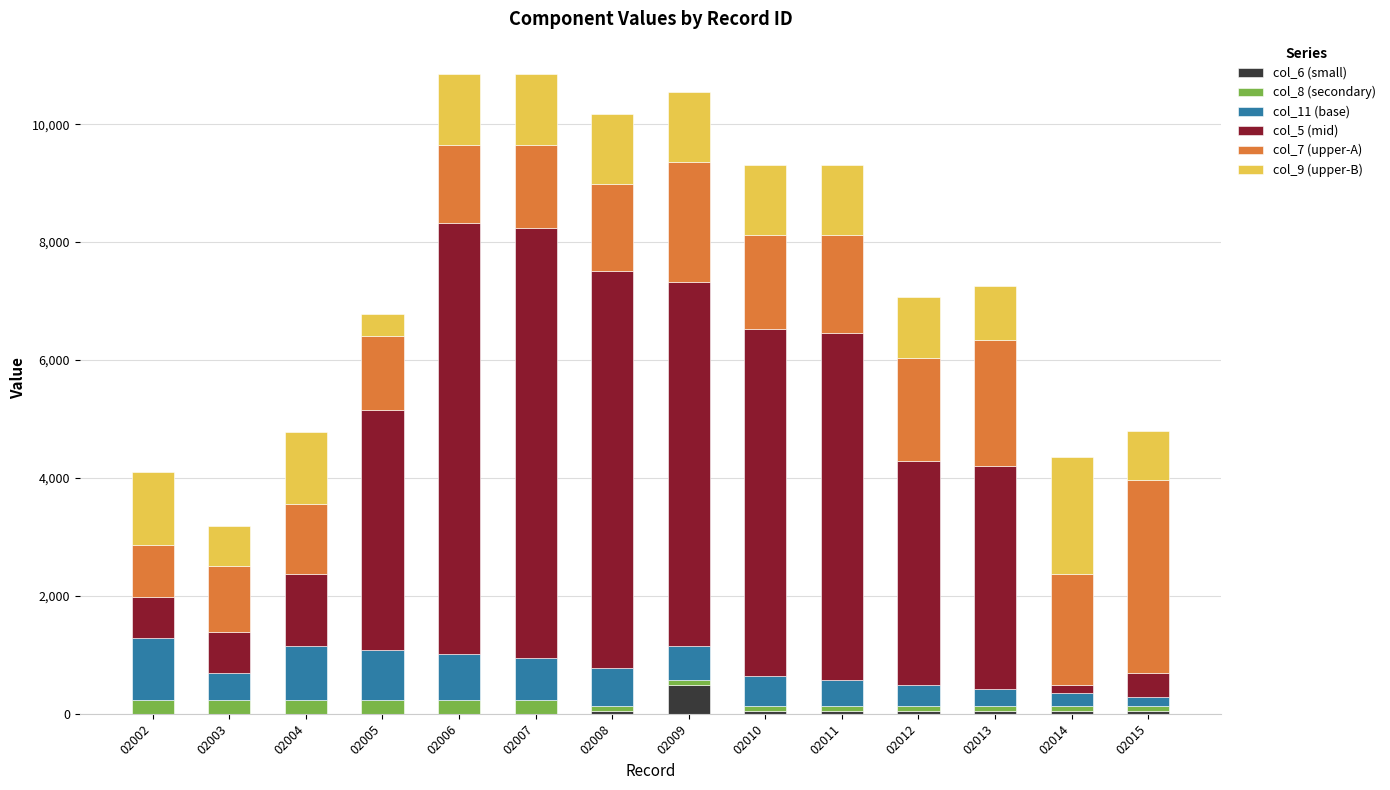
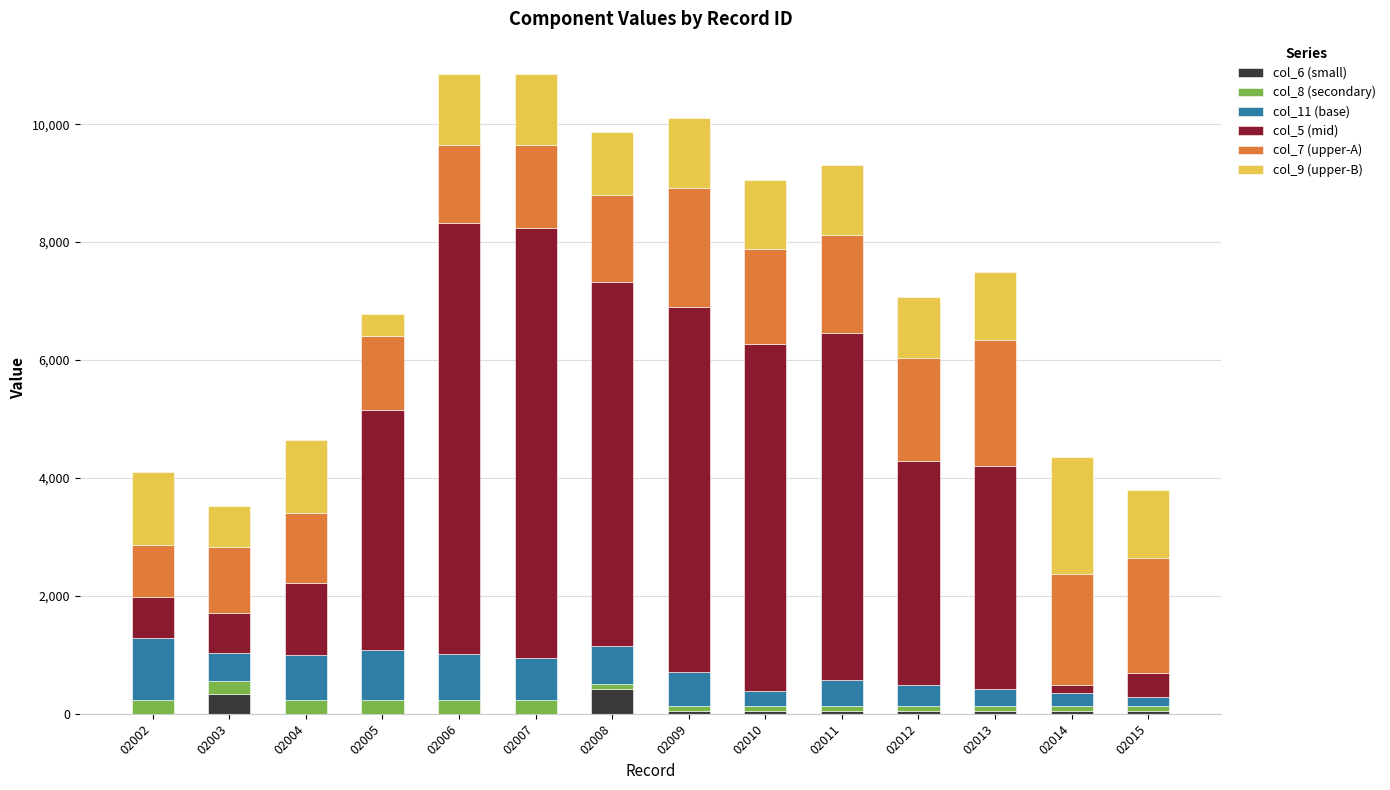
col_6 (small), 02003: 0 -> 300
col_11 (base), 02004: 900 -> 800
col_6 (small), 02008: 0 -> 400
col_5 (mid), 02008: 6,700 -> 6,200
col_9 (upper-B), 02008: 1,200 -> 1,100
col_6 (small), 02009: 500 -> 0
col_11 (base), 02010: 500 -> 300
col_9 (upper-B), 02013: 900 -> 1,200
col_7 (upper-A), 02015: 3,300 -> 2,000
col_9 (upper-B), 02015: 800 -> 1,100
